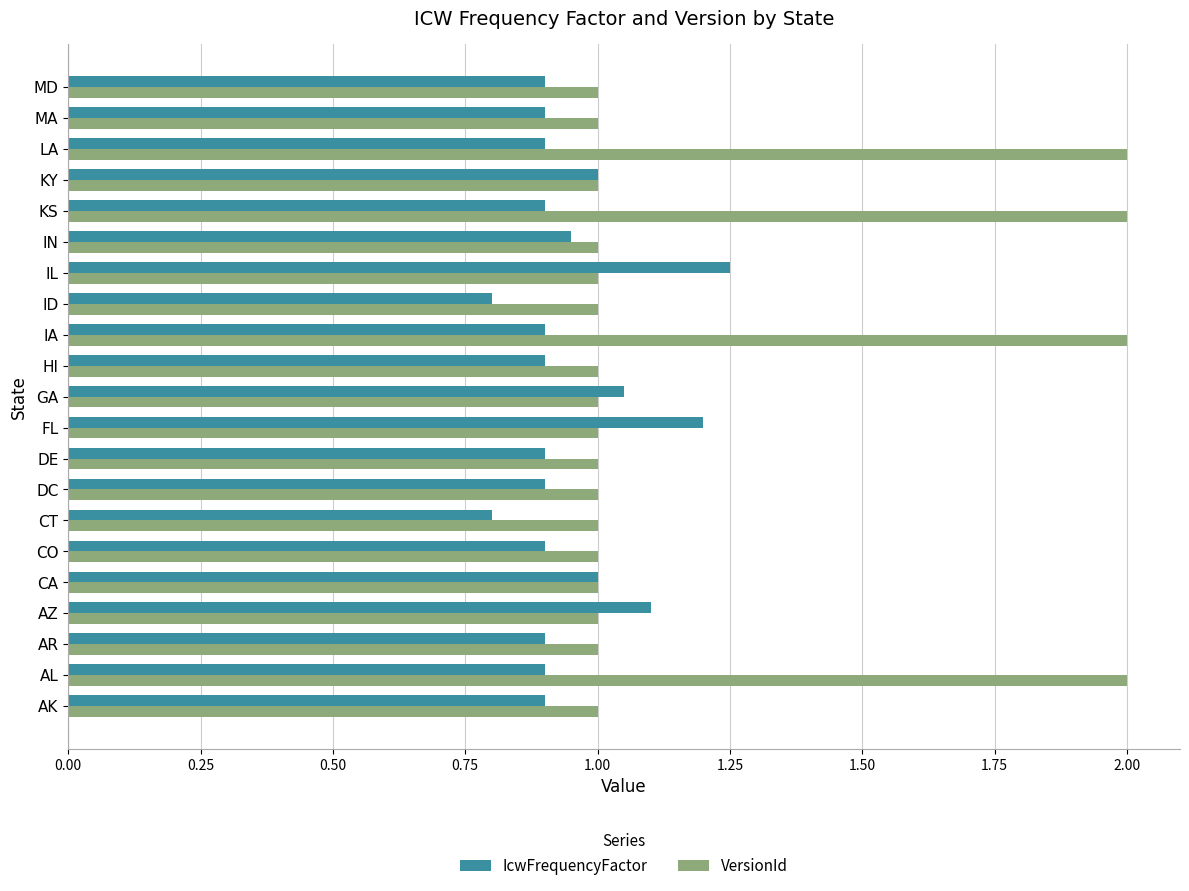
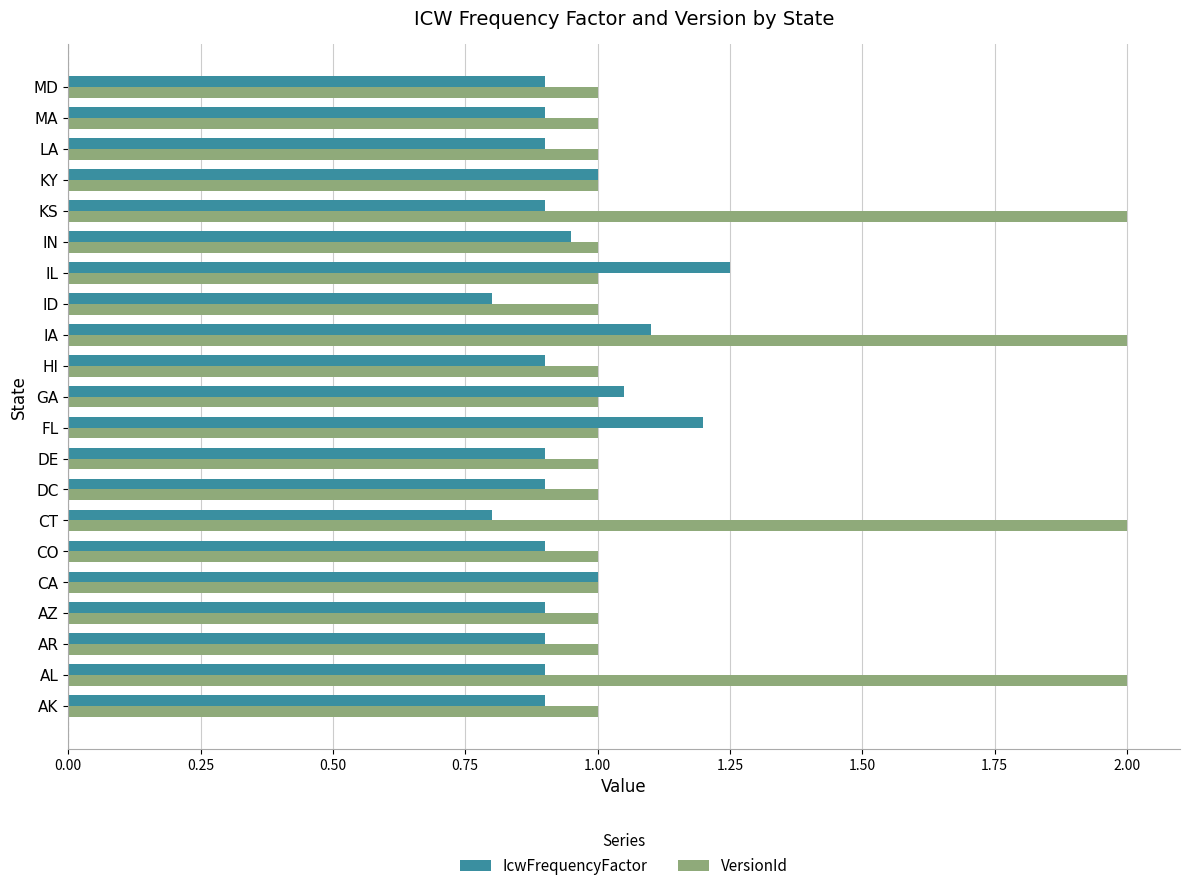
VersionId, LA: 2 -> 1
IcwFrequencyFactor, IA: 0.9 -> 1.1
VersionId, CT: 1 -> 2
IcwFrequencyFactor, AZ: 1.1 -> 0.9
